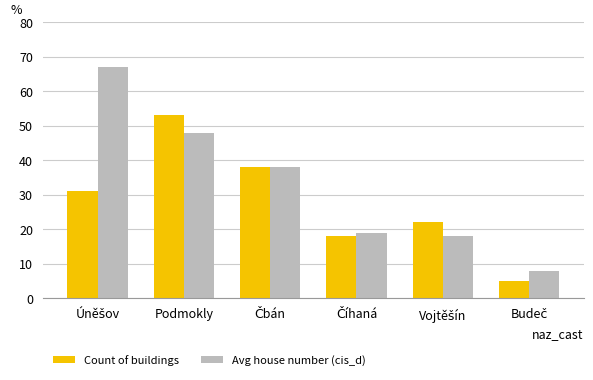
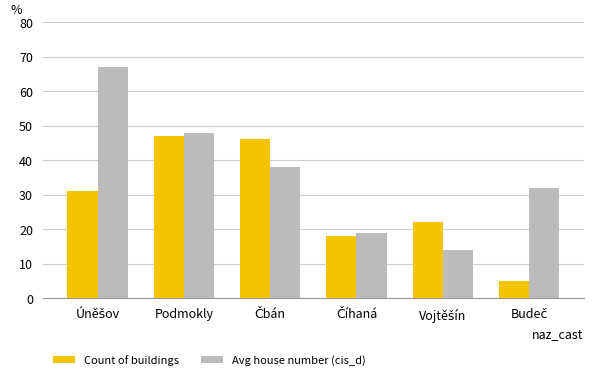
Count of buildings, Podmokly: 53 -> 47
Count of buildings, Čbán: 38 -> 46
Avg house number (cis_d), Vojtěšín: 18 -> 14
Avg house number (cis_d), Budeč: 8 -> 32
